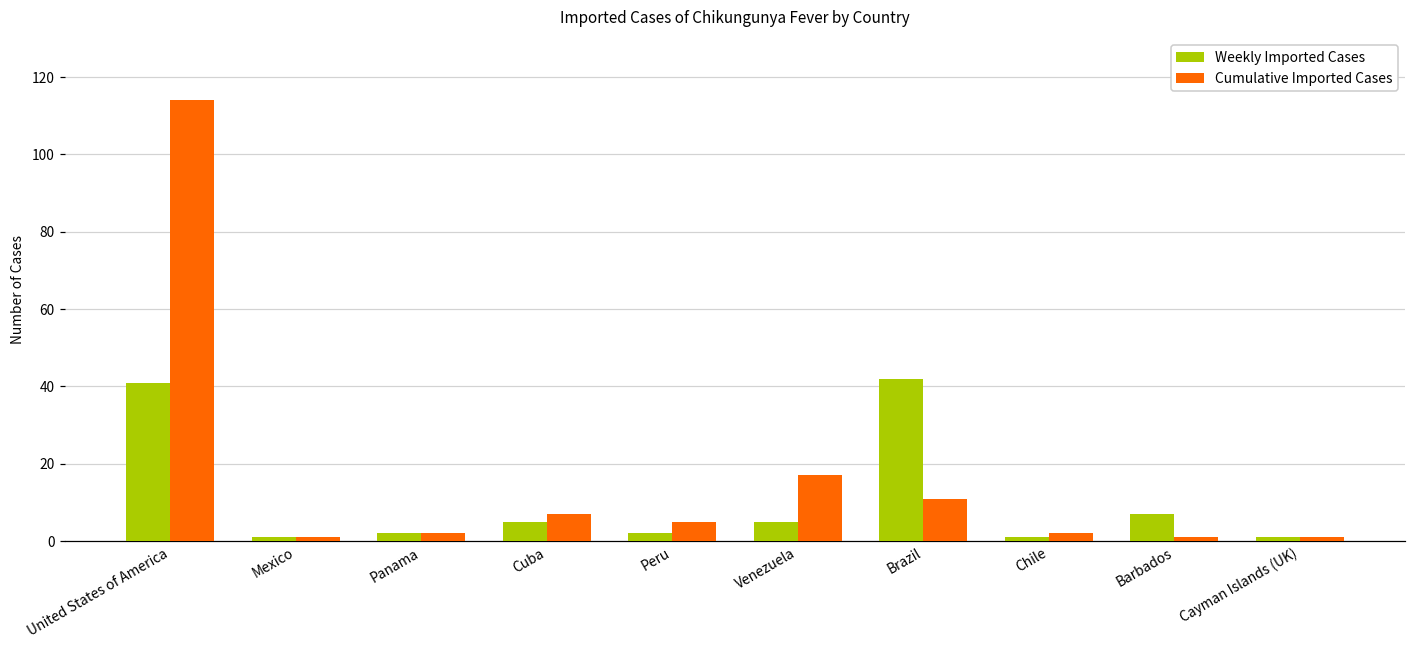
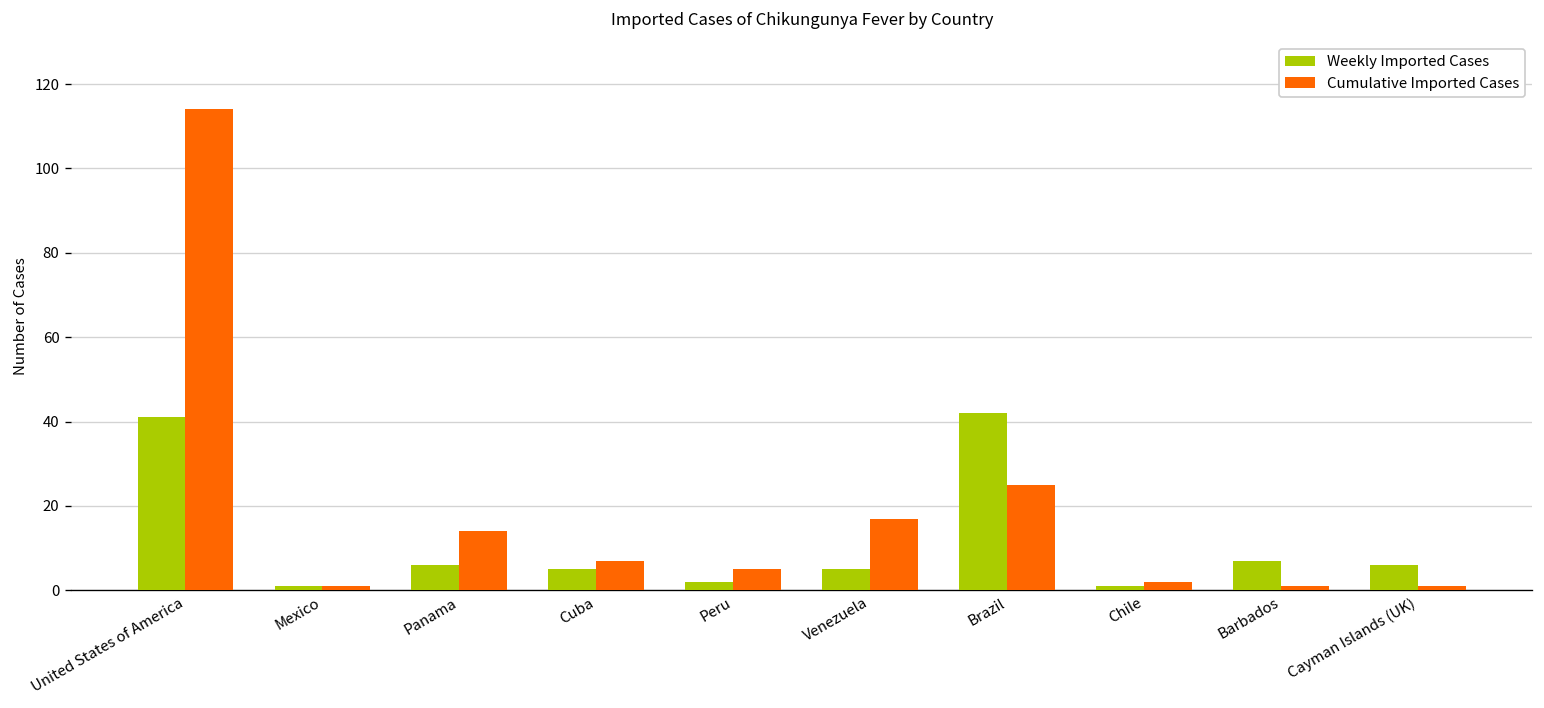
Weekly Imported Cases, Panama: 2 -> 6
Cumulative Imported Cases, Panama: 2 -> 14
Cumulative Imported Cases, Brazil: 11 -> 25
Weekly Imported Cases, Cayman Islands (UK): 1 -> 6
